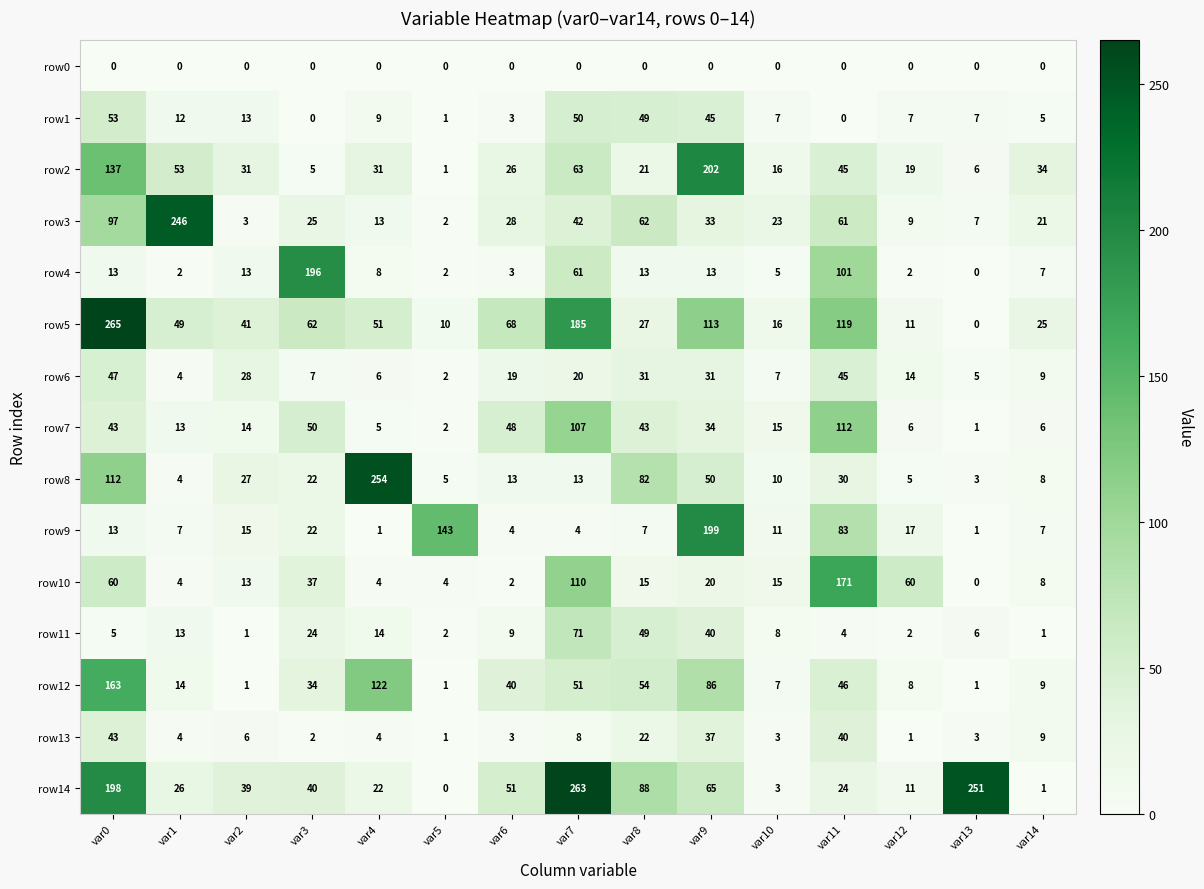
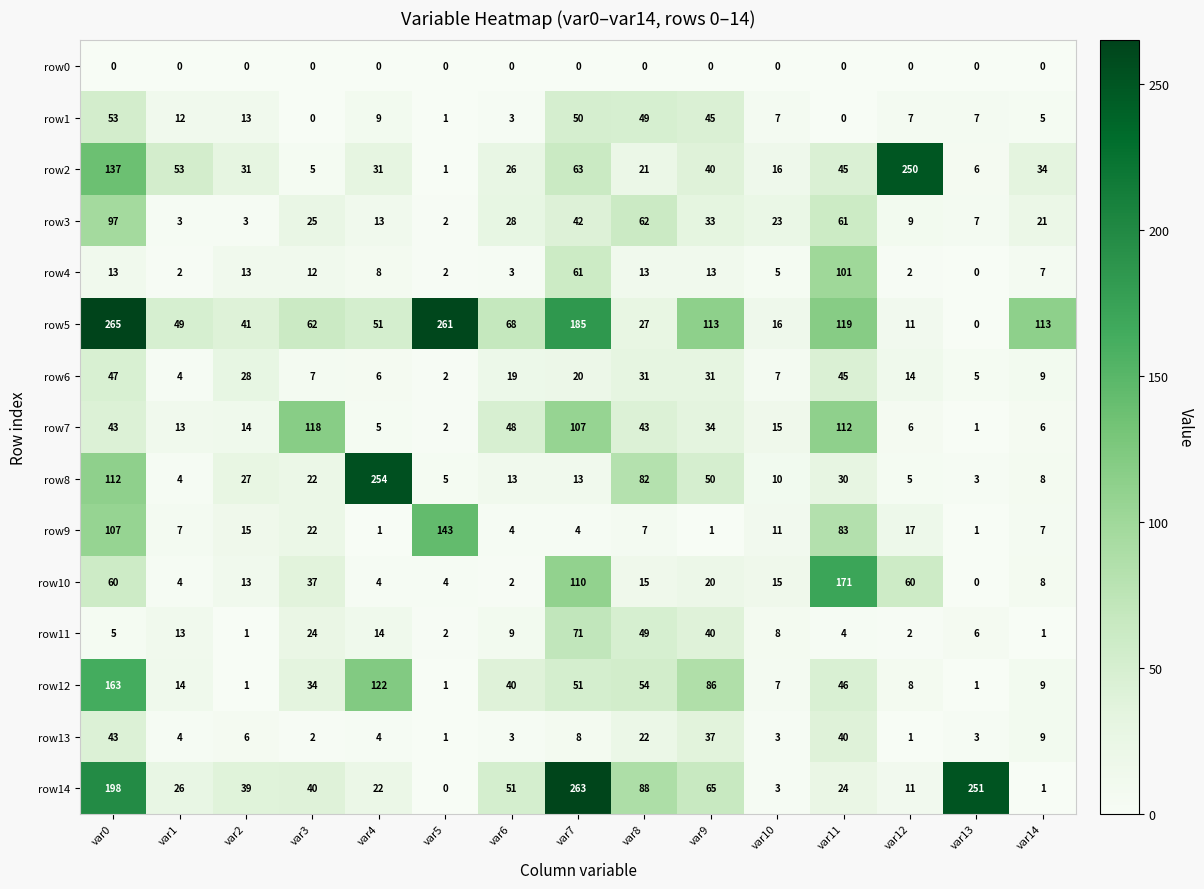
row2, var9: 202 -> 40
row2, var12: 19 -> 250
row3, var1: 246 -> 3
row4, var3: 196 -> 12
row5, var5: 10 -> 261
row5, var14: 25 -> 113
row7, var3: 50 -> 118
row9, var0: 13 -> 107
row9, var9: 199 -> 1
